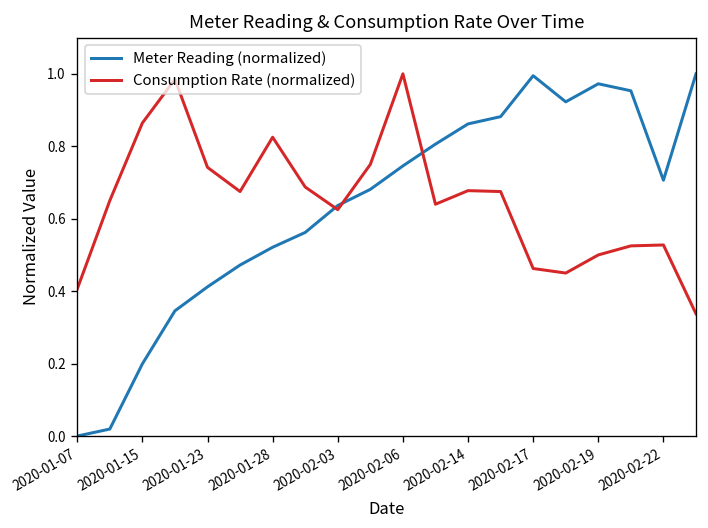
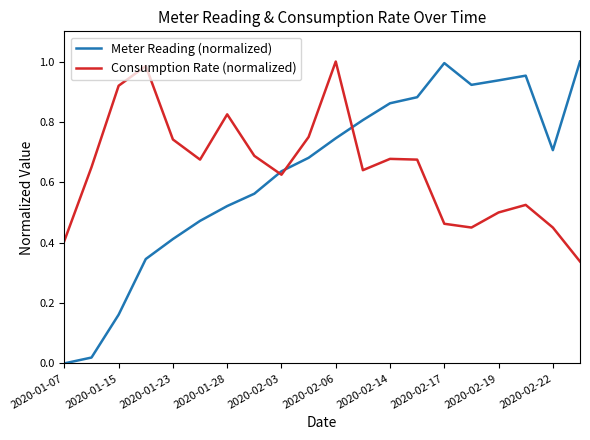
Meter Reading (normalized), 2020-01-15: 0.20 -> 0.16
Consumption Rate (normalized), 2020-01-15: 0.86 -> 0.92
Meter Reading (normalized), 2020-02-19: 0.97 -> 0.94
Consumption Rate (normalized), 2020-02-22: 0.53 -> 0.45
